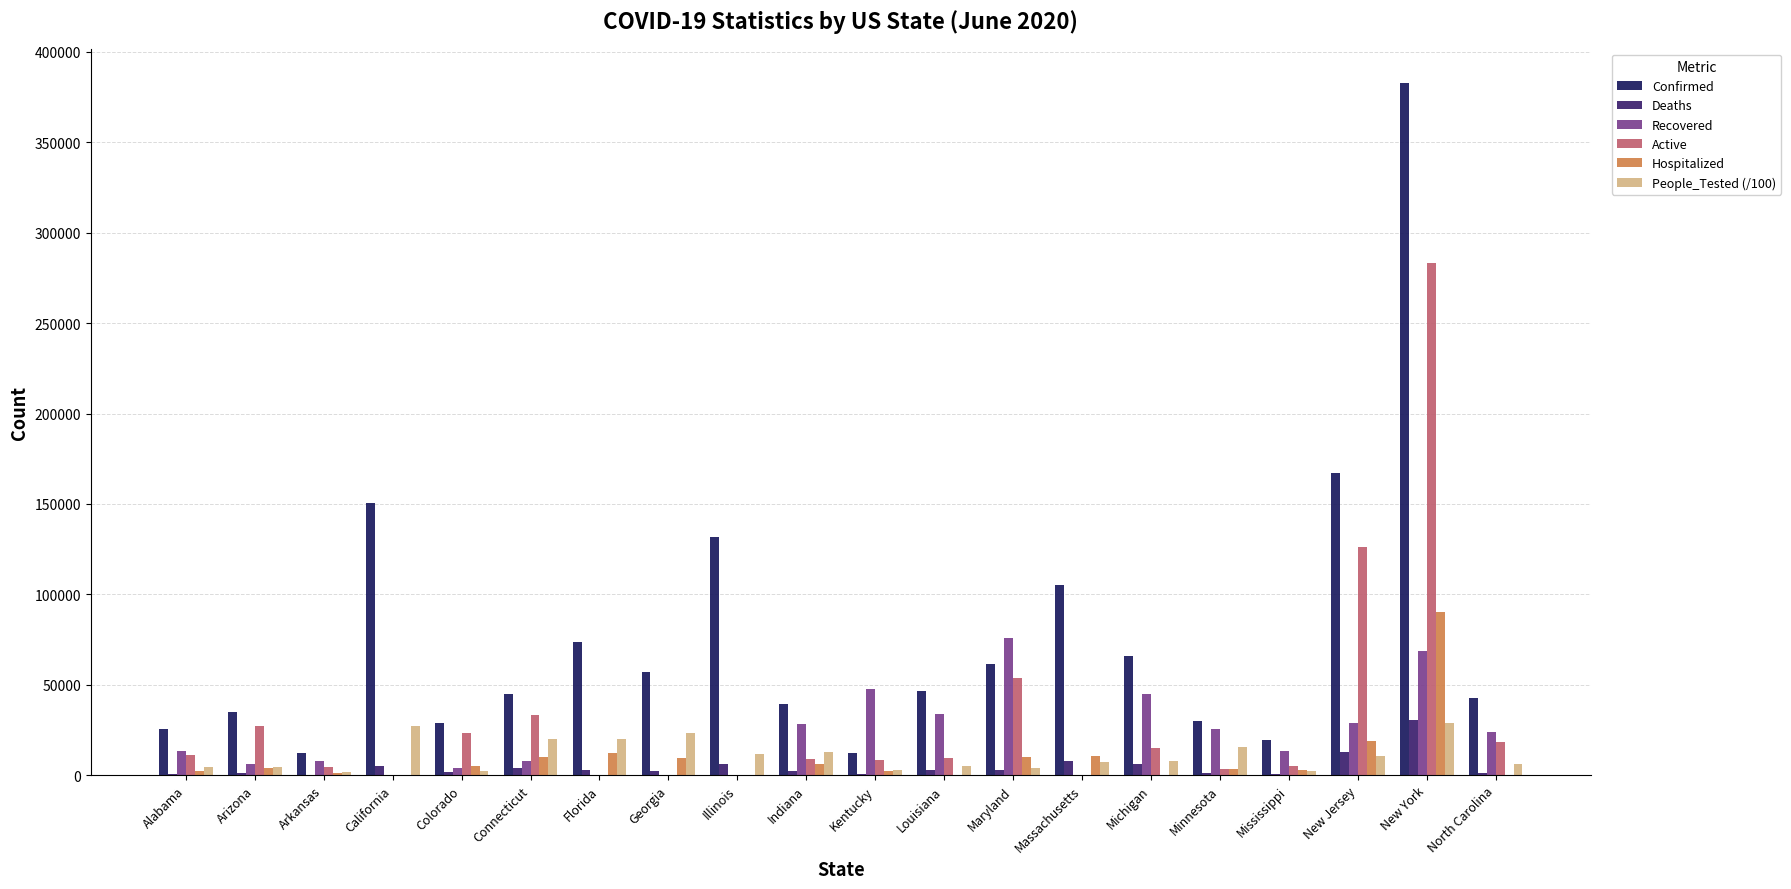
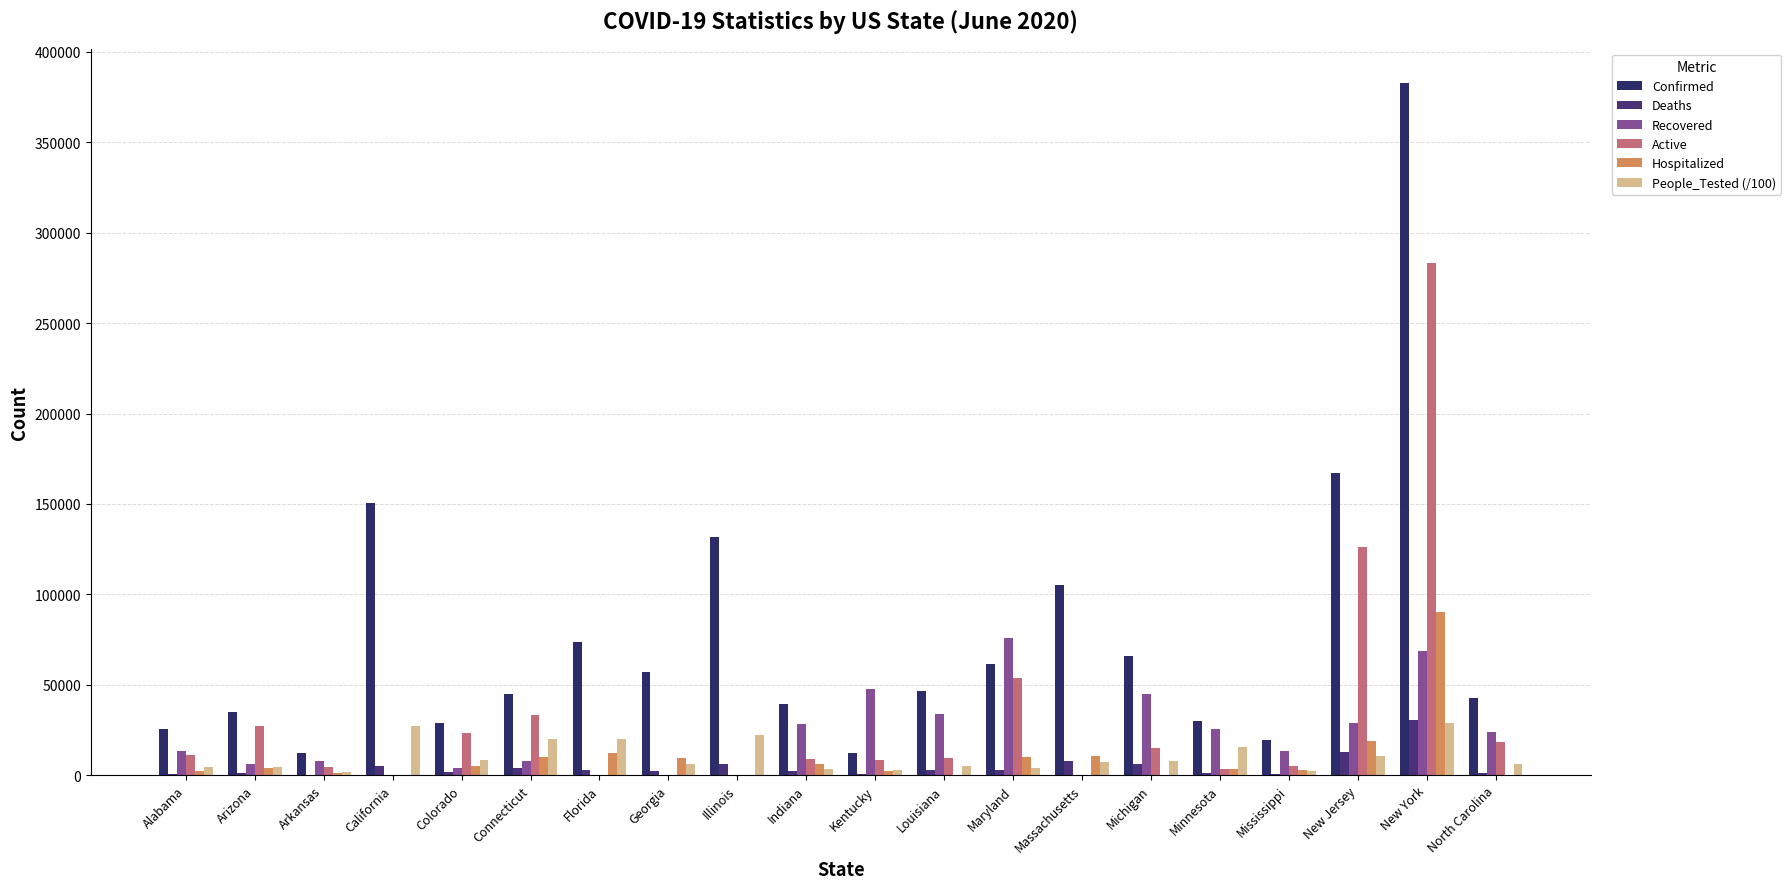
People_Tested (/100), Colorado: 2000 -> 8000
People_Tested (/100), Georgia: 23000 -> 6000
People_Tested (/100), Illinois: 12000 -> 22000
People_Tested (/100), Indiana: 13000 -> 3000
